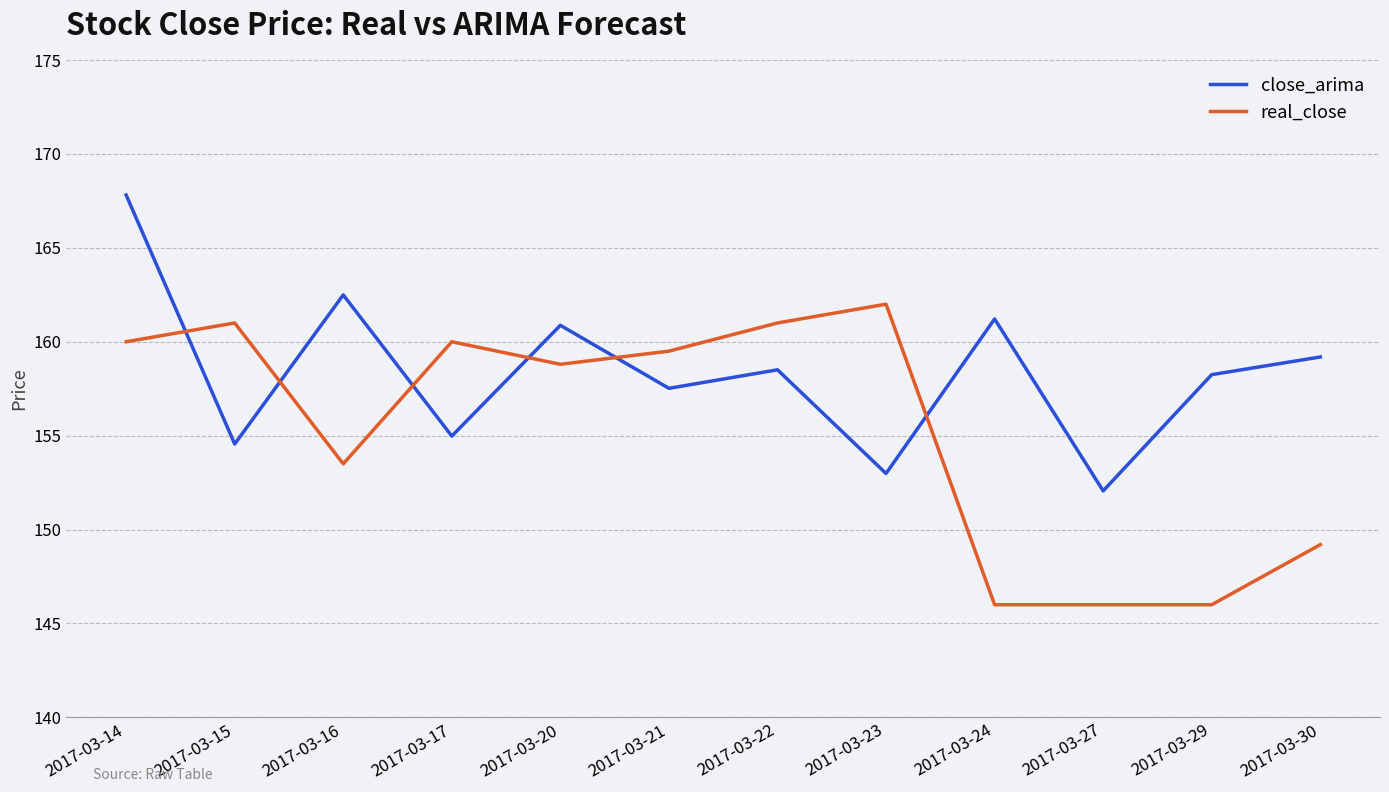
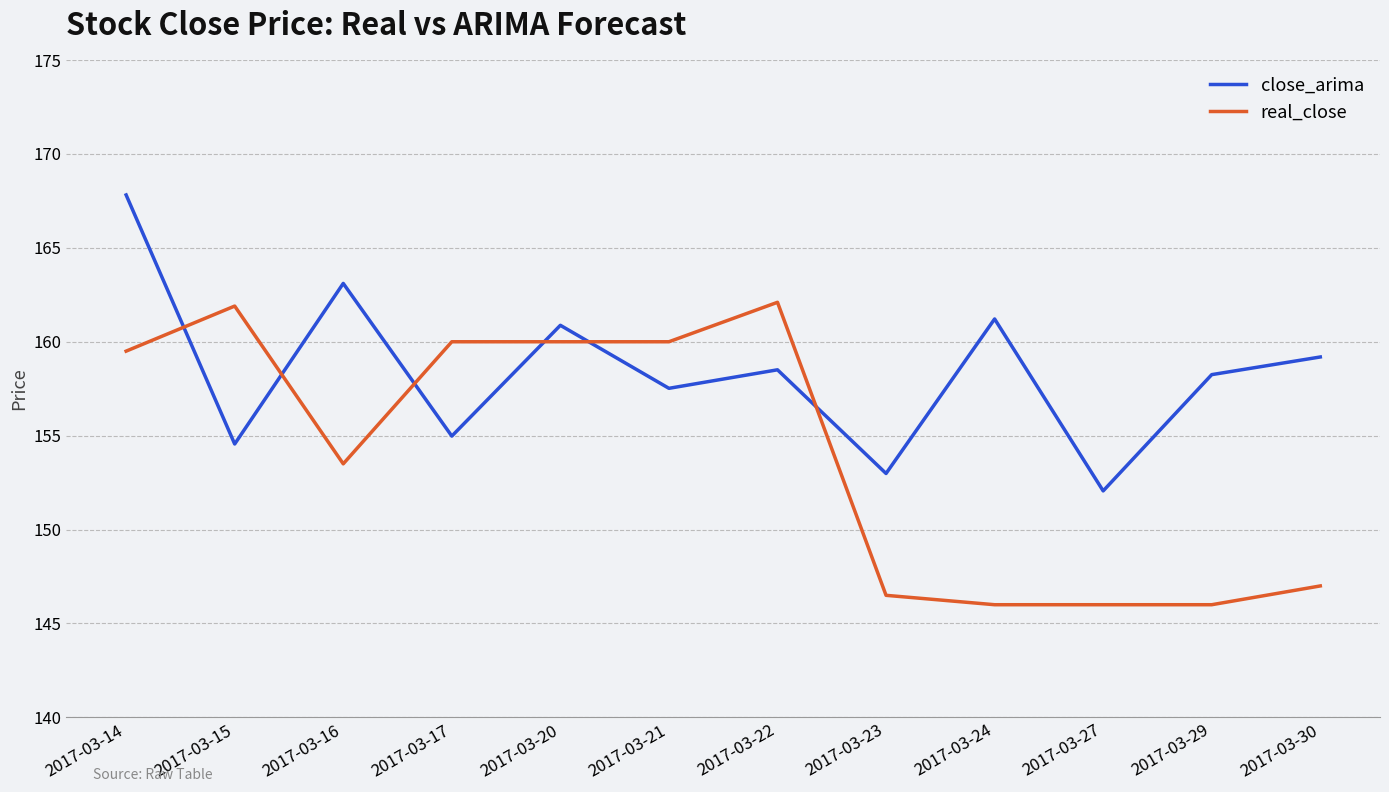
real_close, 2017-03-14: 160.0 -> 159.5
real_close, 2017-03-15: 161.0 -> 161.9
close_arima, 2017-03-16: 162.5 -> 163.1
real_close, 2017-03-20: 158.8 -> 160.0
real_close, 2017-03-21: 159.5 -> 160.0
real_close, 2017-03-22: 161.0 -> 162.1
real_close, 2017-03-23: 162.0 -> 146.5
real_close, 2017-03-30: 149.2 -> 147.0
